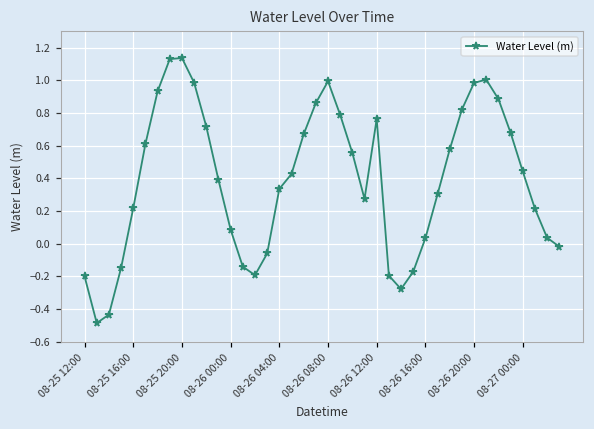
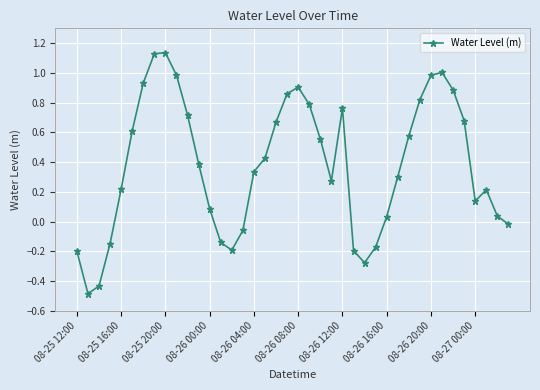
08-26 08:00: 0.99 -> 0.90
08-27 00:00: 0.44 -> 0.14
